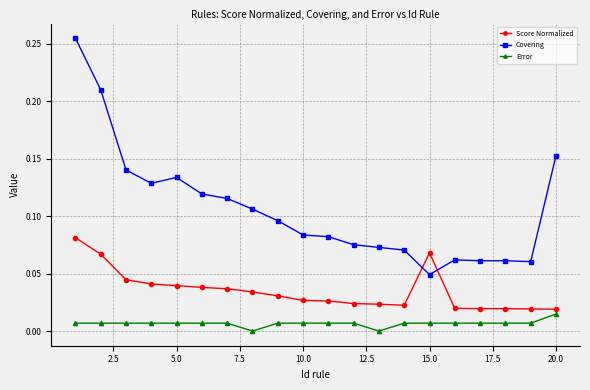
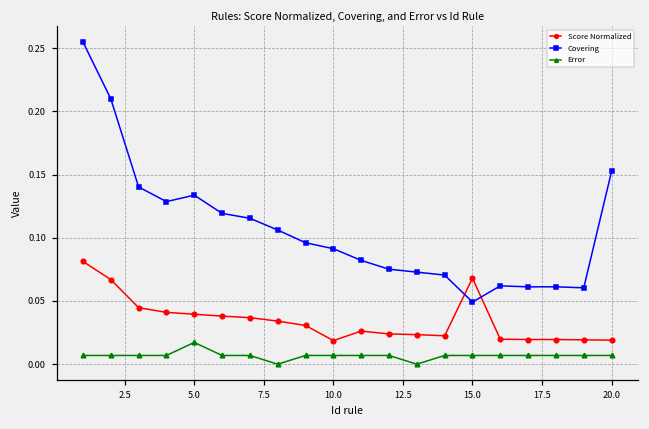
Error, 5.0: 0.007 -> 0.017
Score Normalized, 10.0: 0.027 -> 0.019
Covering, 10.0: 0.084 -> 0.091
Error, 20.0: 0.015 -> 0.007
